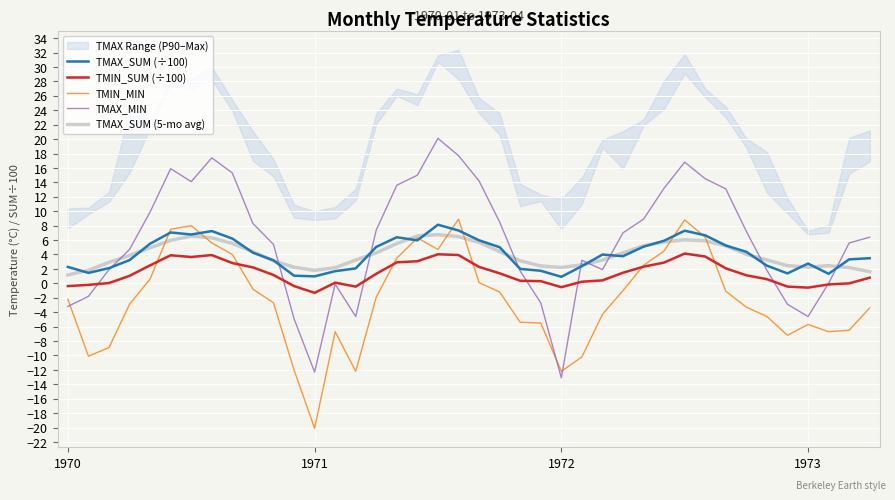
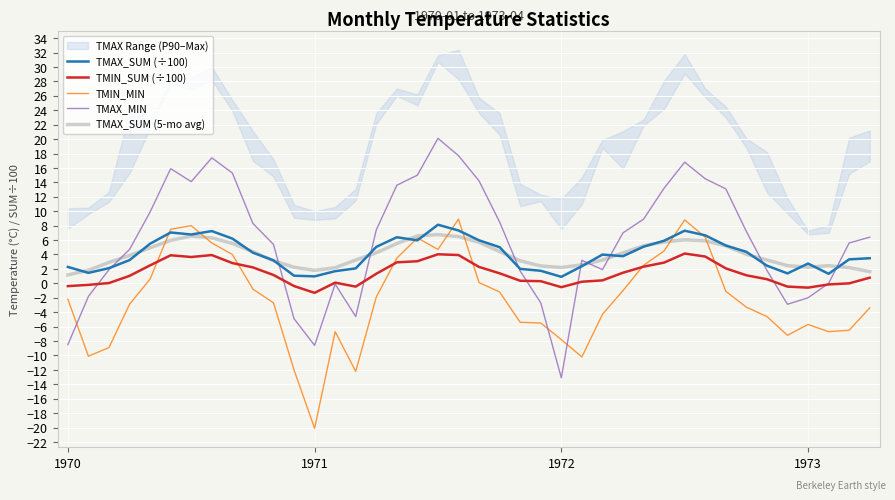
TMAX_MIN, 1970: -3 -> -9
TMAX_MIN, 1971: -12 -> -9
TMIN_MIN, 1972: -12 -> -8
TMAX_MIN, 1973: -5 -> -2
